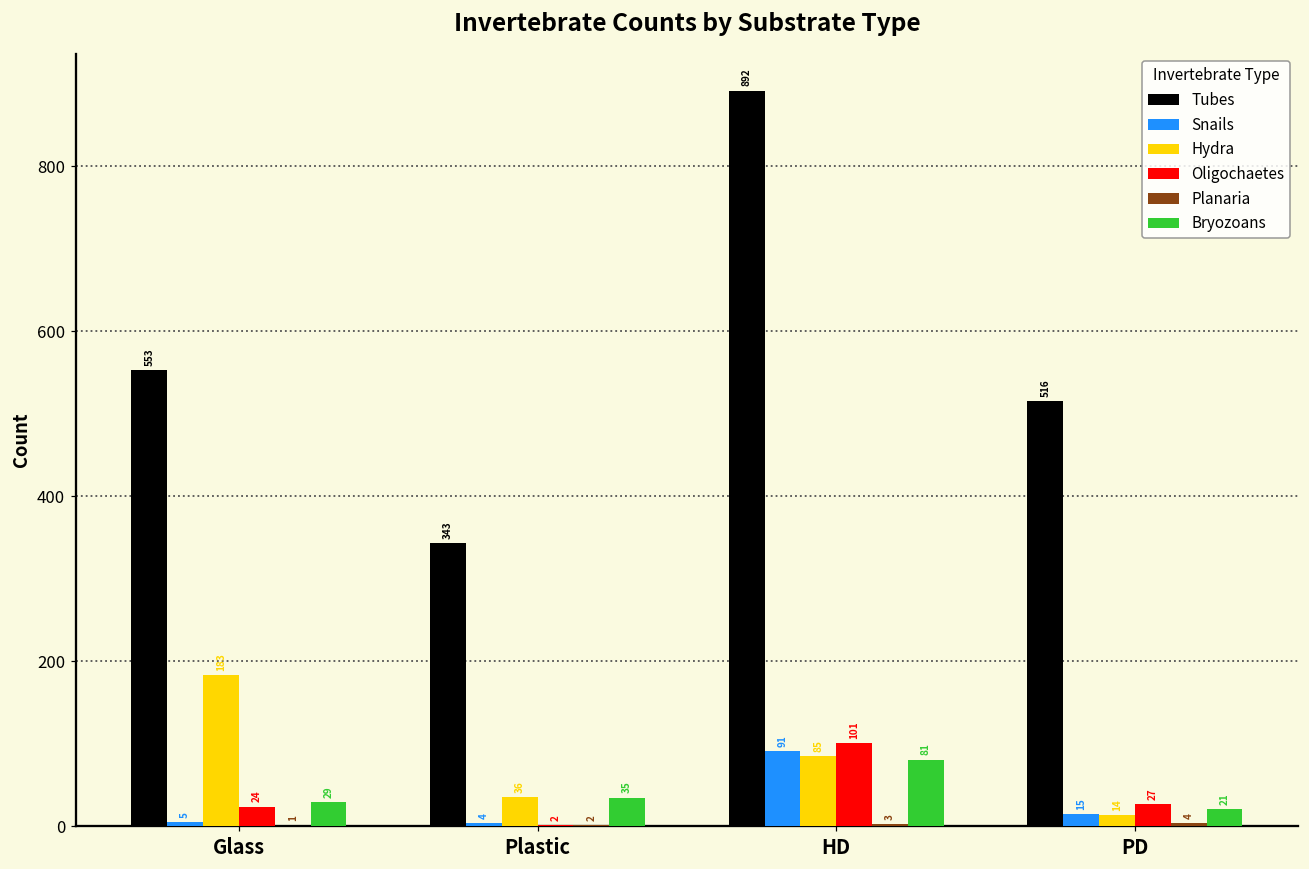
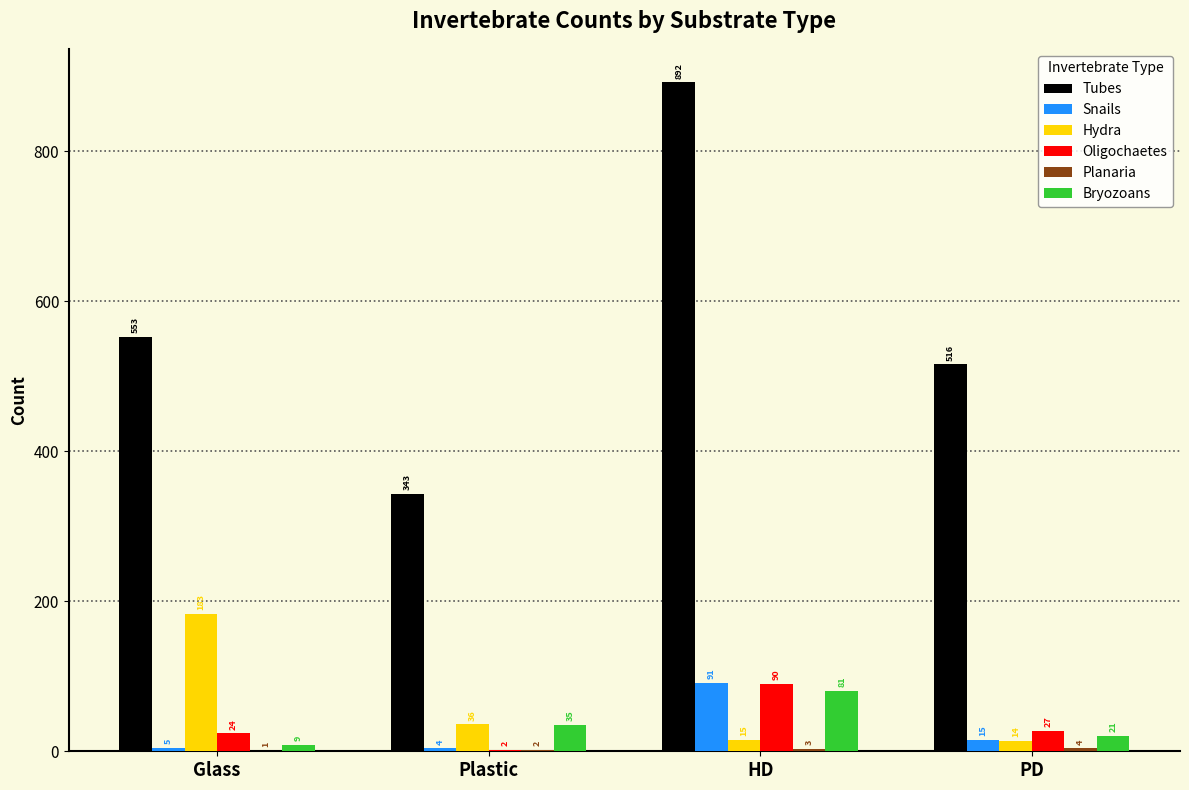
Bryozoans, Glass: 29 -> 9
Hydra, HD: 85 -> 15
Oligochaetes, HD: 101 -> 90
